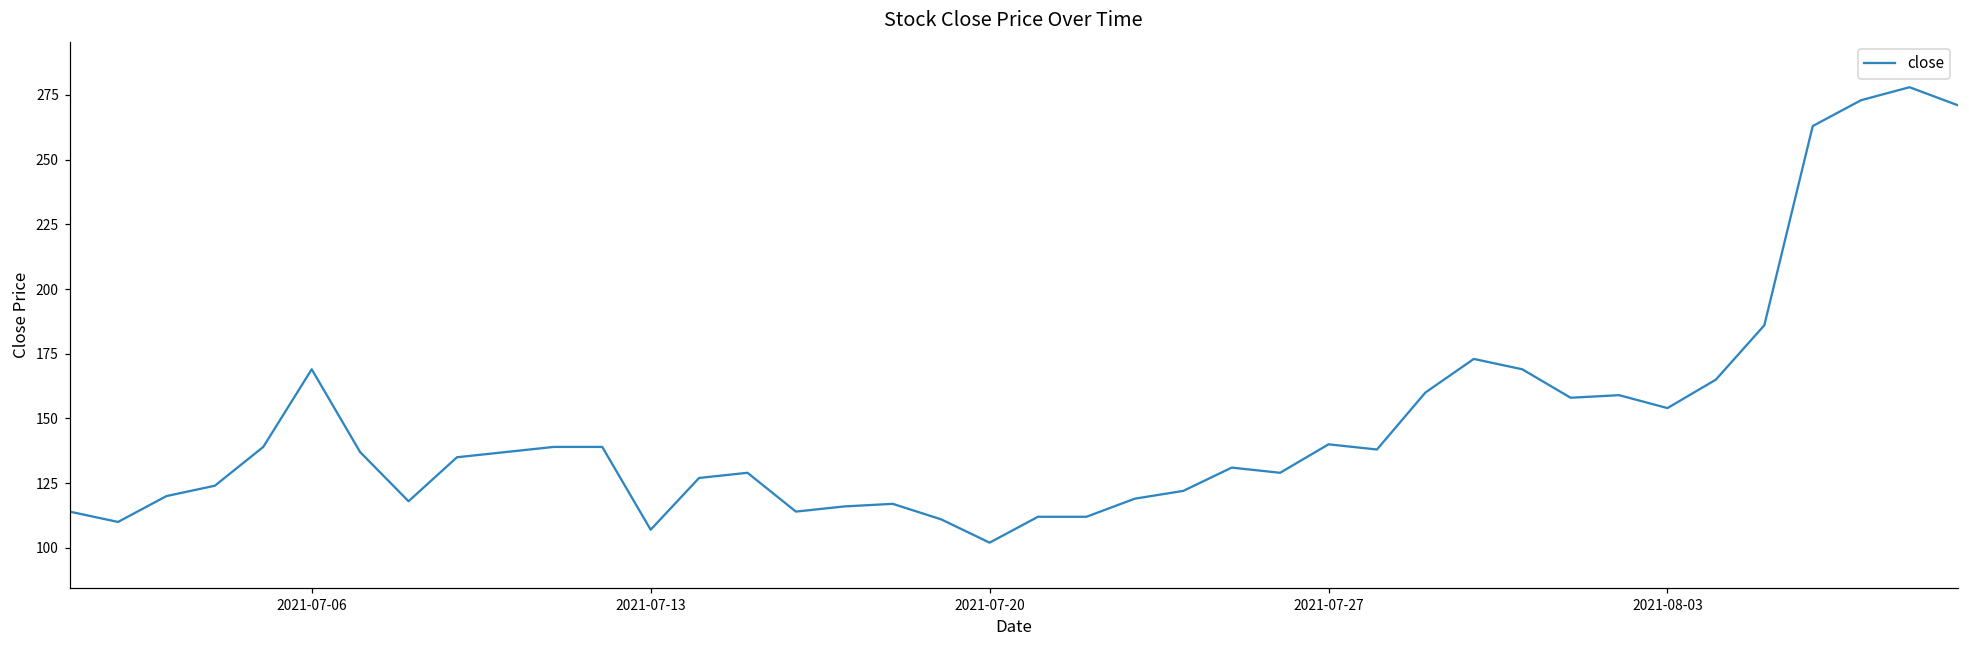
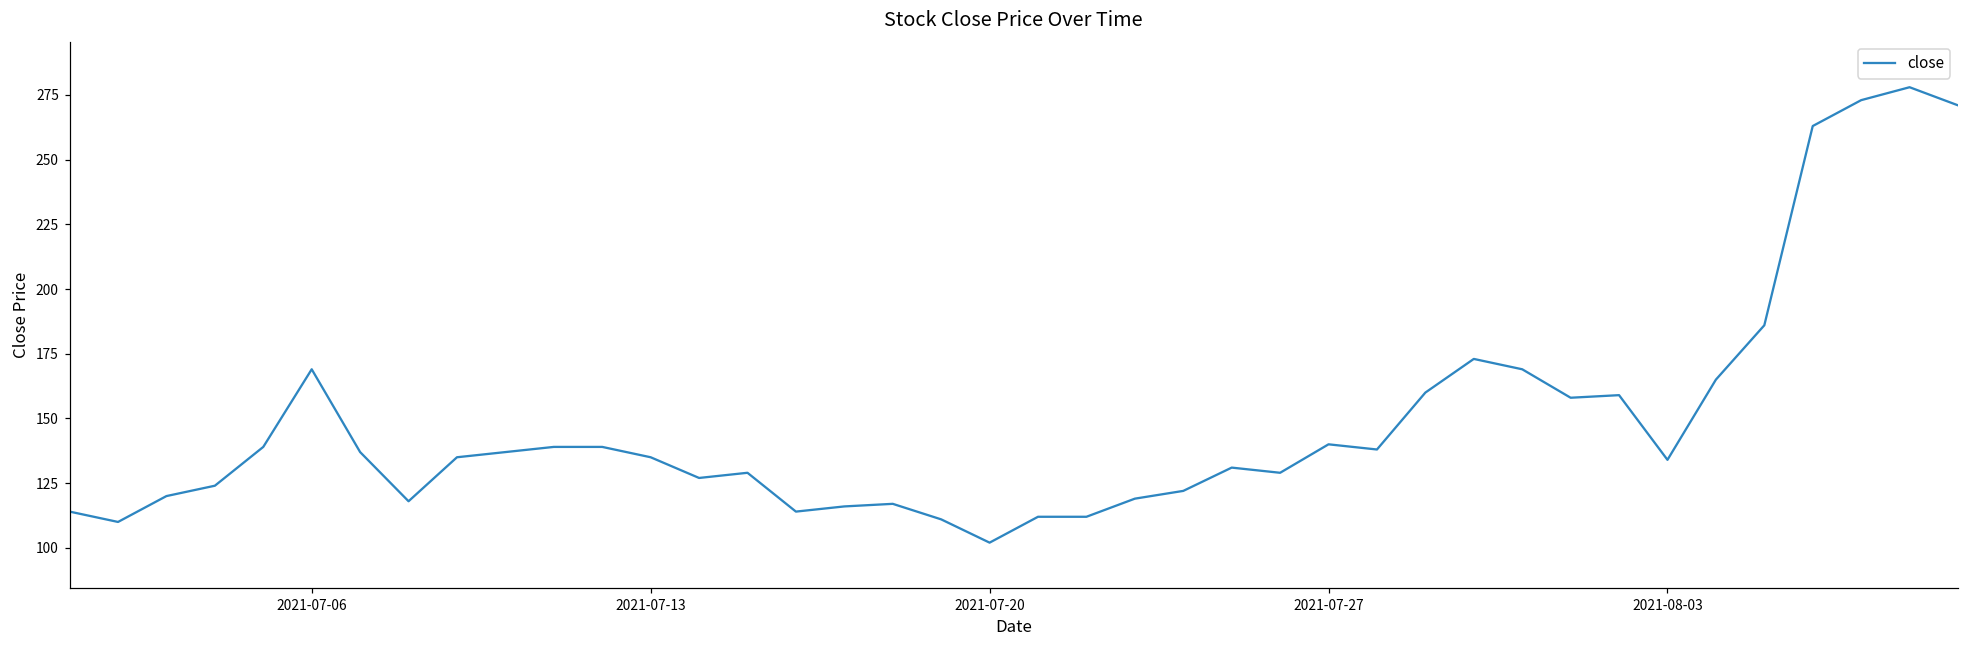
2021-07-13: 107 -> 135
2021-08-03: 154 -> 134
